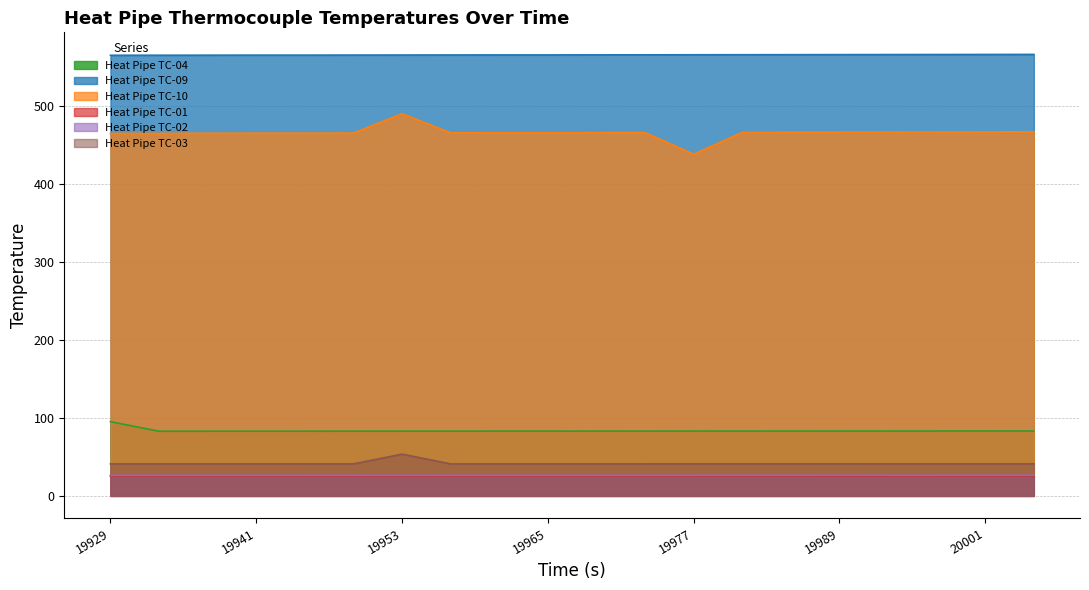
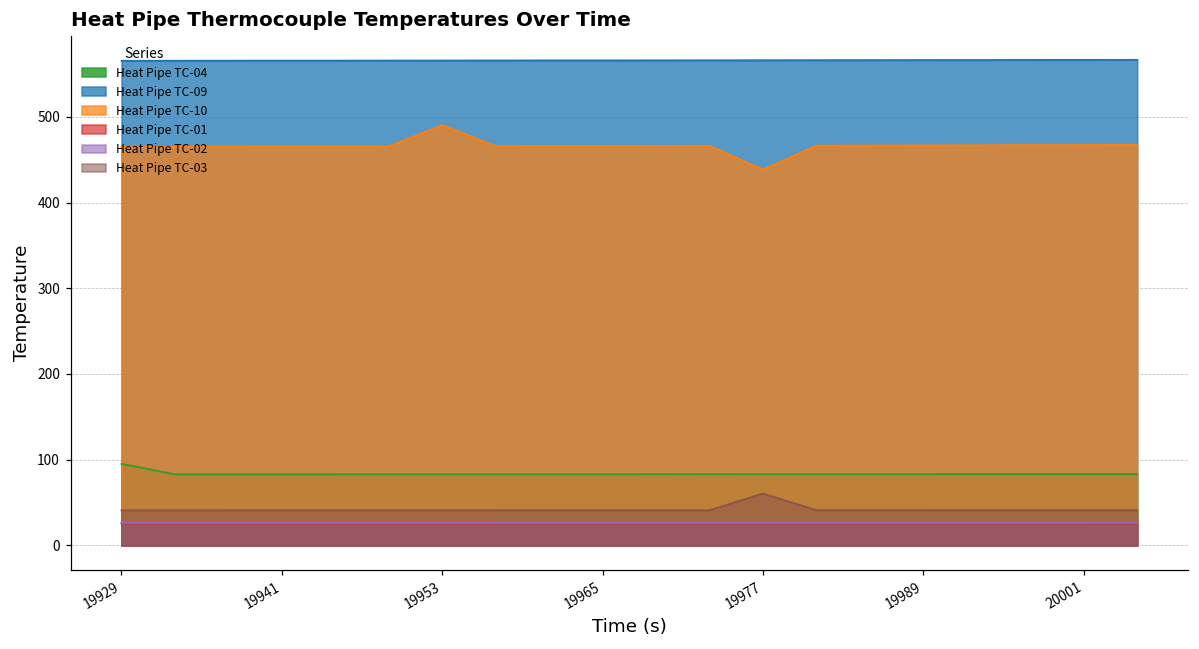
Heat Pipe TC-03, 19953: 50 -> 40
Heat Pipe TC-03, 19977: 40 -> 60
